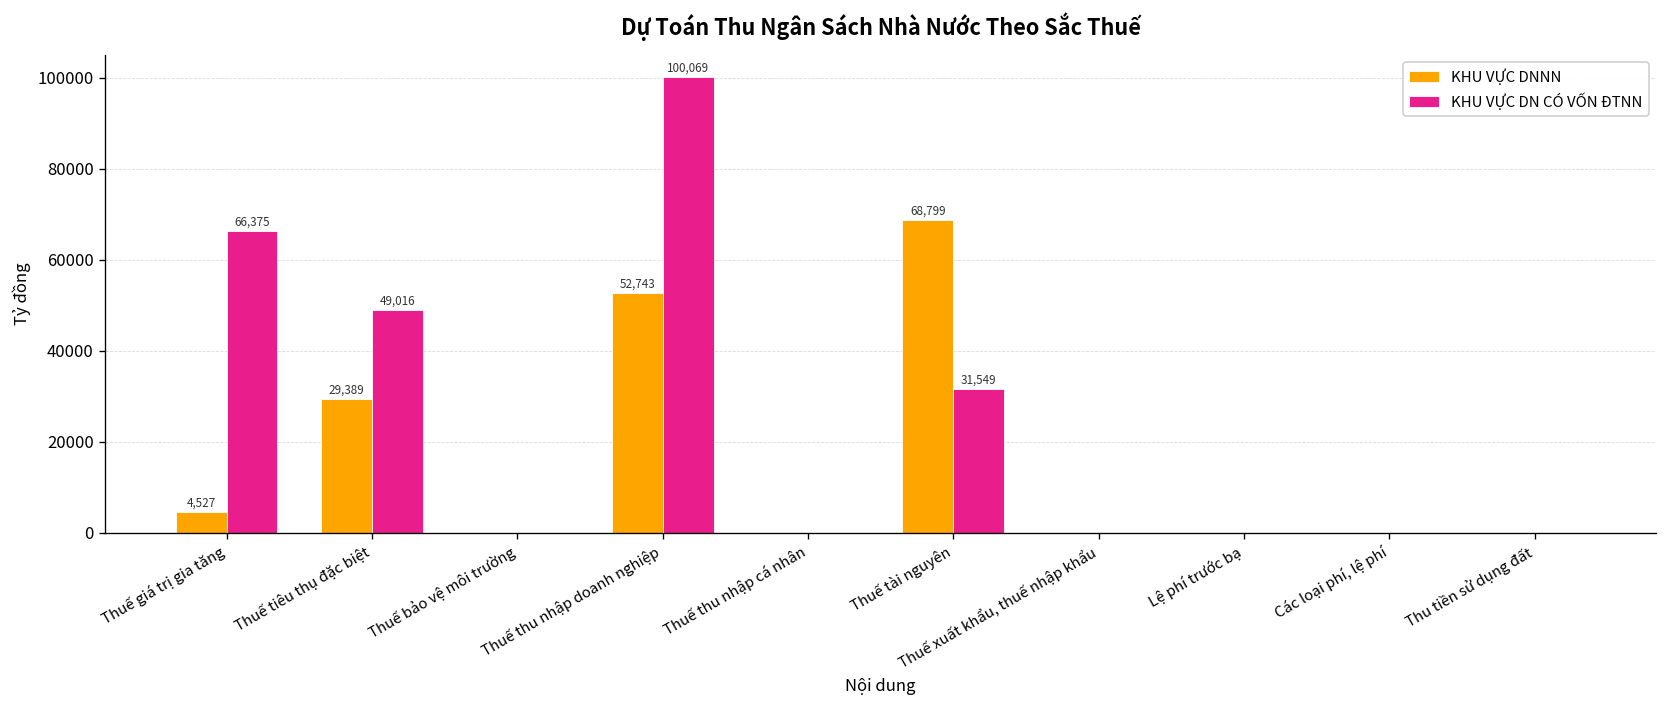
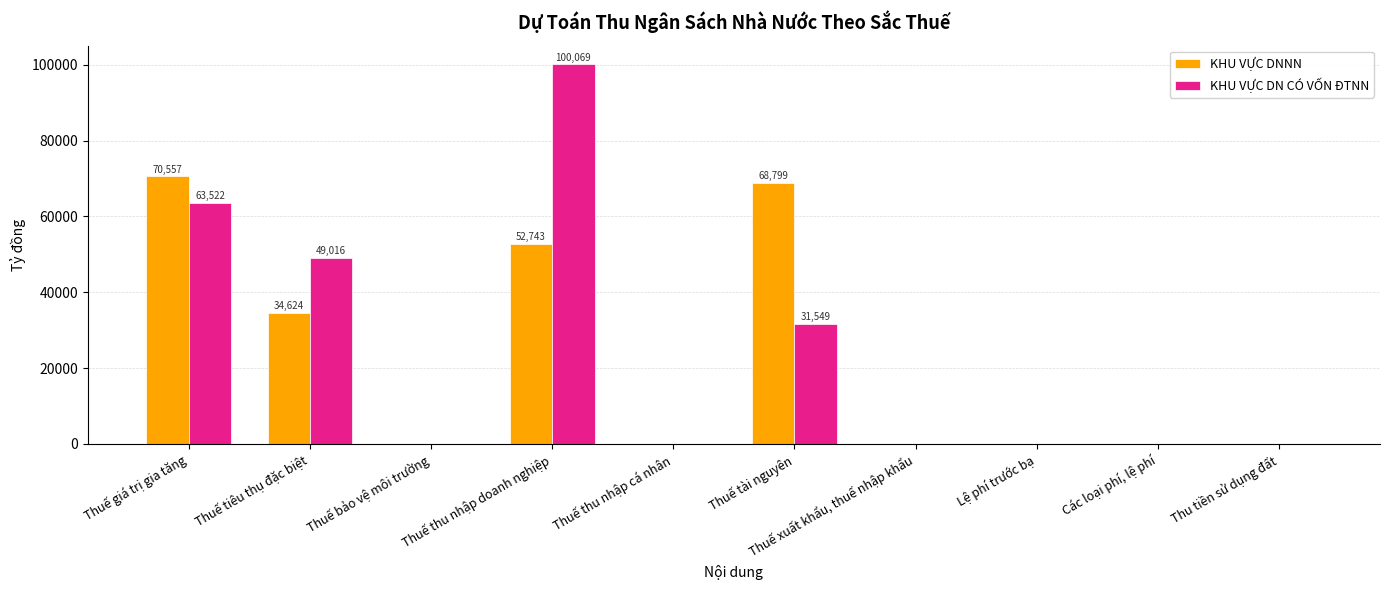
KHU VỰC DNNN, Thuế giá trị gia tăng: 4,527 -> 70,557
KHU VỰC DN CÓ VỐN ĐTNN, Thuế giá trị gia tăng: 66,375 -> 63,522
KHU VỰC DNNN, Thuế tiêu thụ đặc biệt: 29,389 -> 34,624
